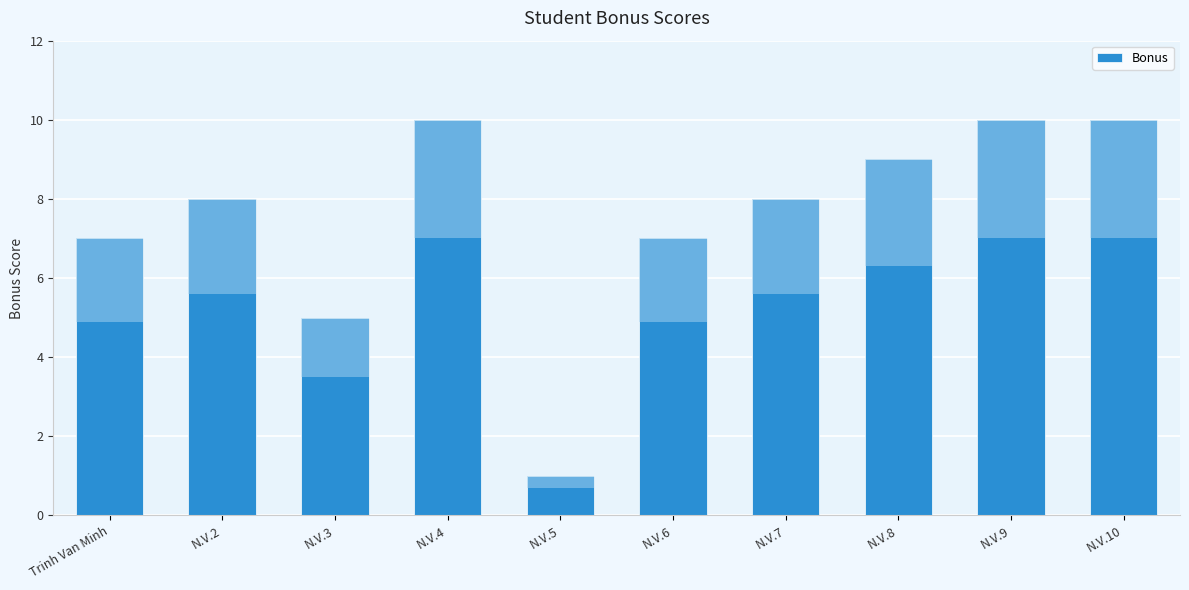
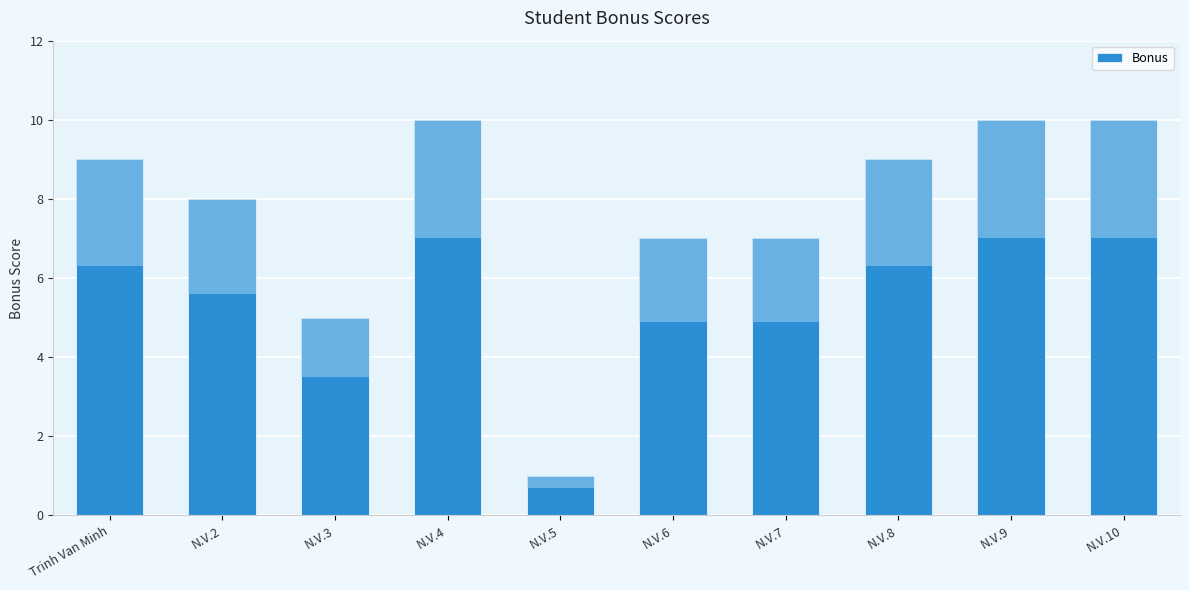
Trinh Van Minh: 7 -> 9
N.V.7: 8 -> 7
